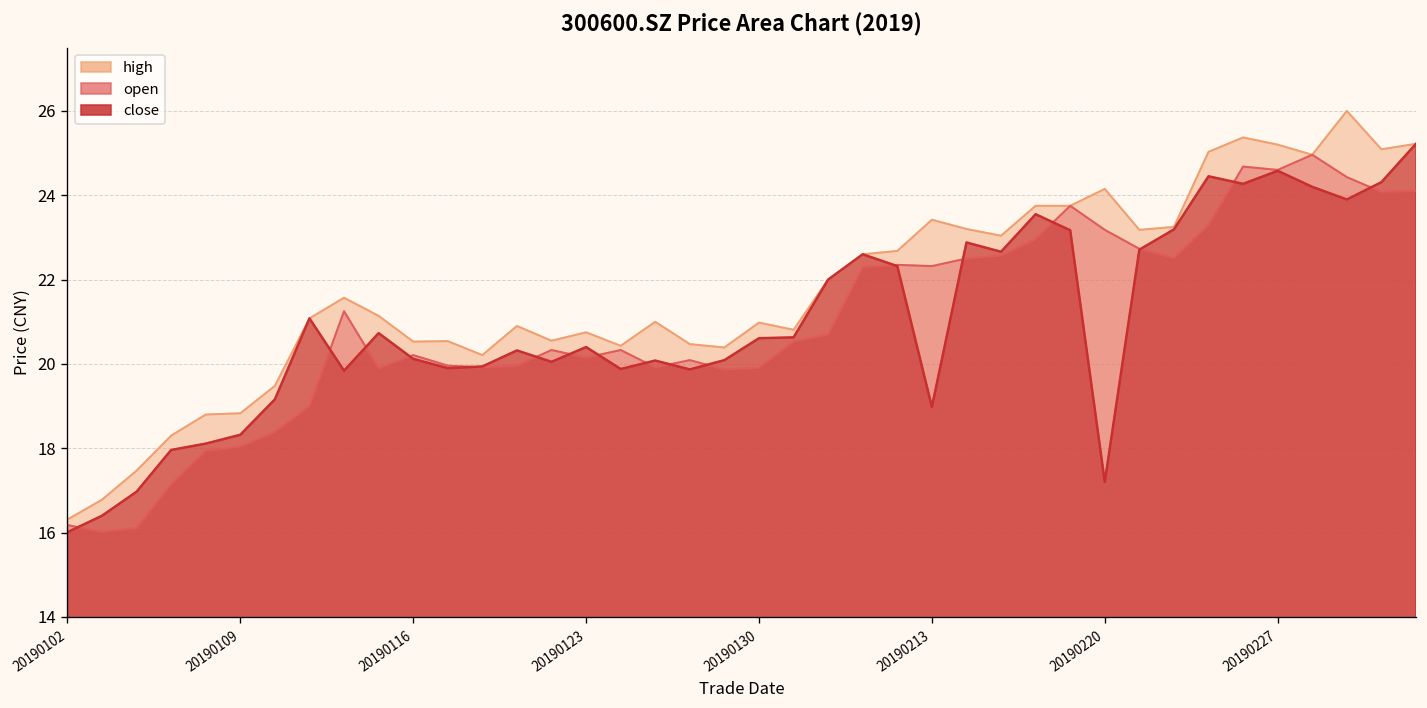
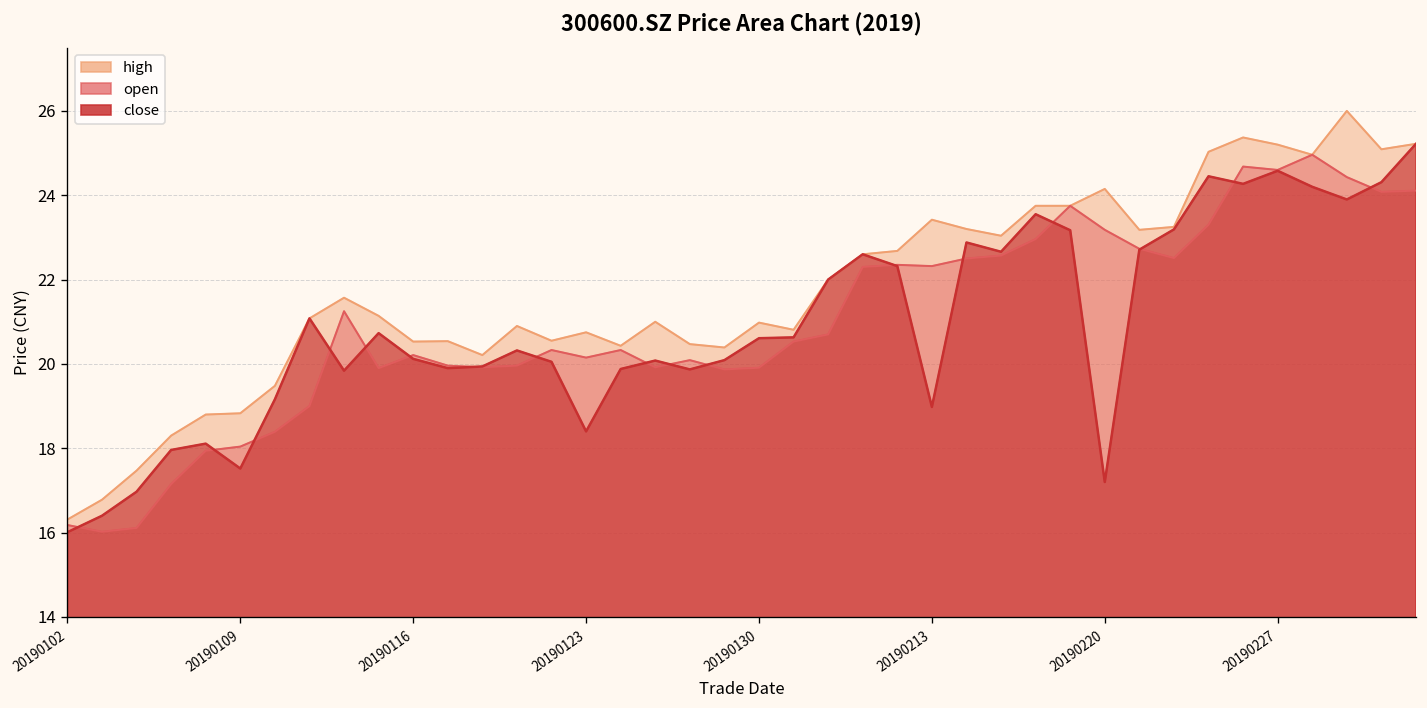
close, 20190109: 18.3 -> 17.5
close, 20190123: 20.4 -> 18.4
